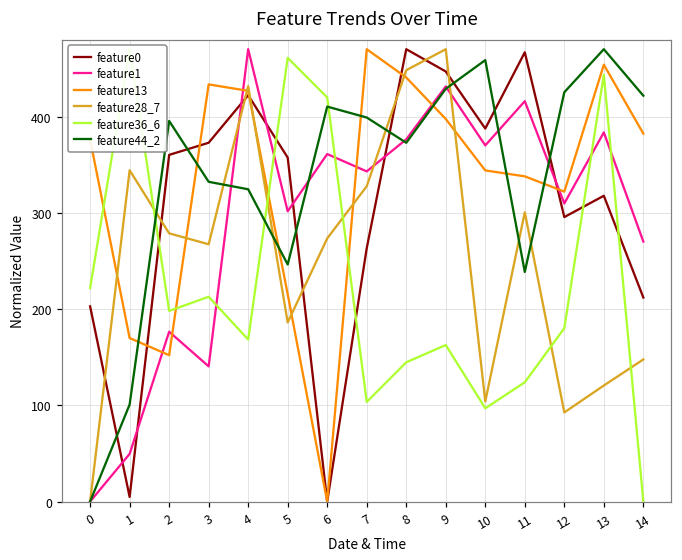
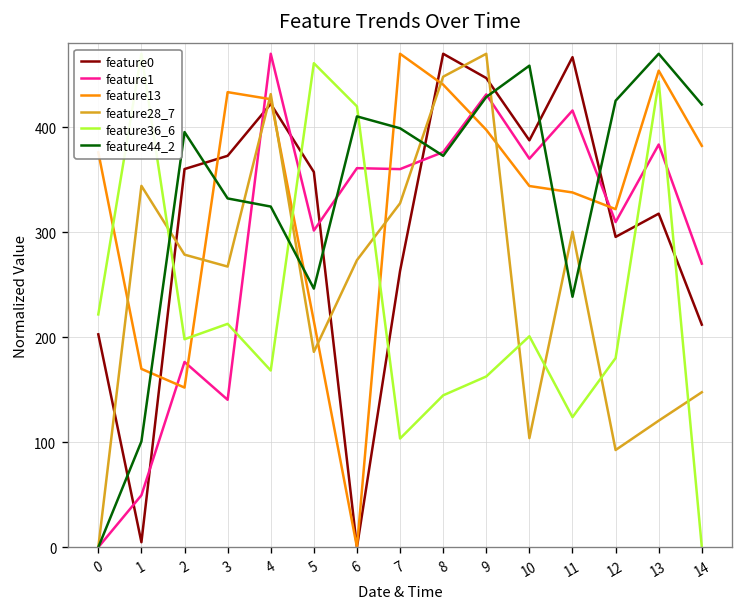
feature1, 7: 340 -> 360
feature36_6, 10: 100 -> 200
